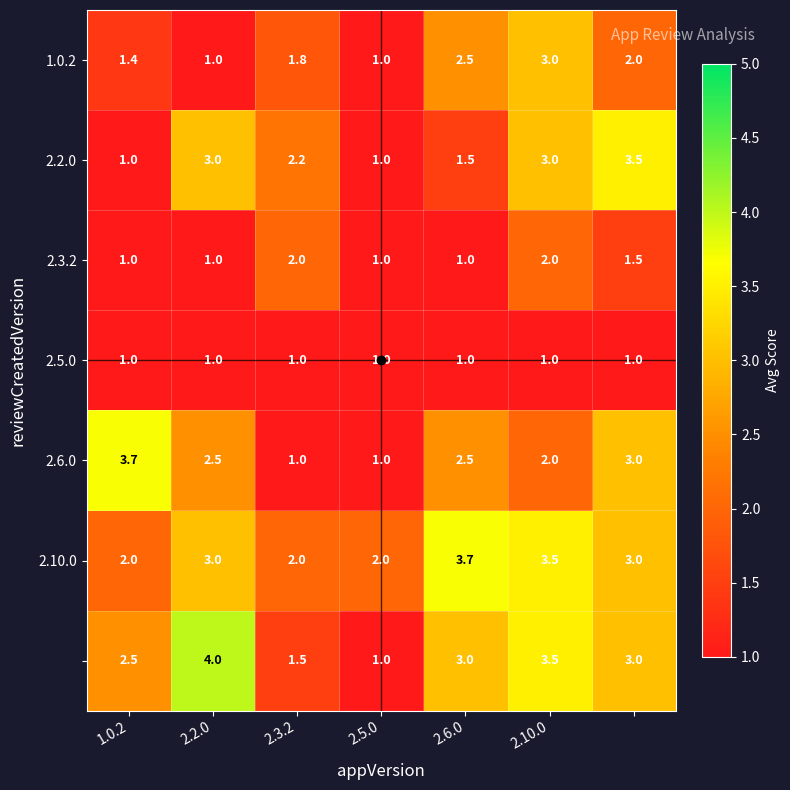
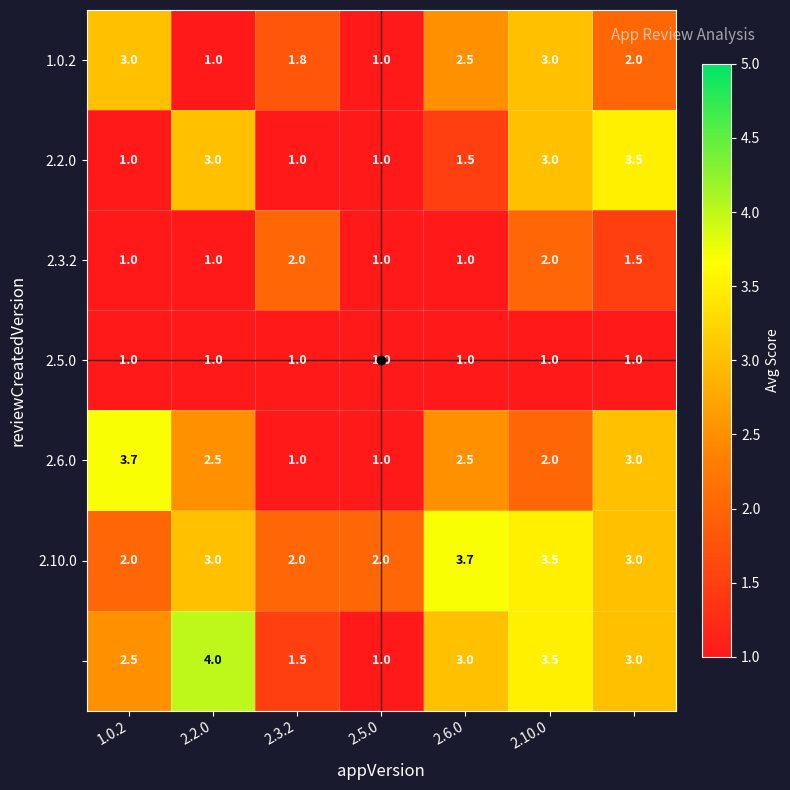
1.0.2, 1.0.2: 1.4 -> 3.0
2.2.0, 2.3.2: 2.2 -> 1.0
